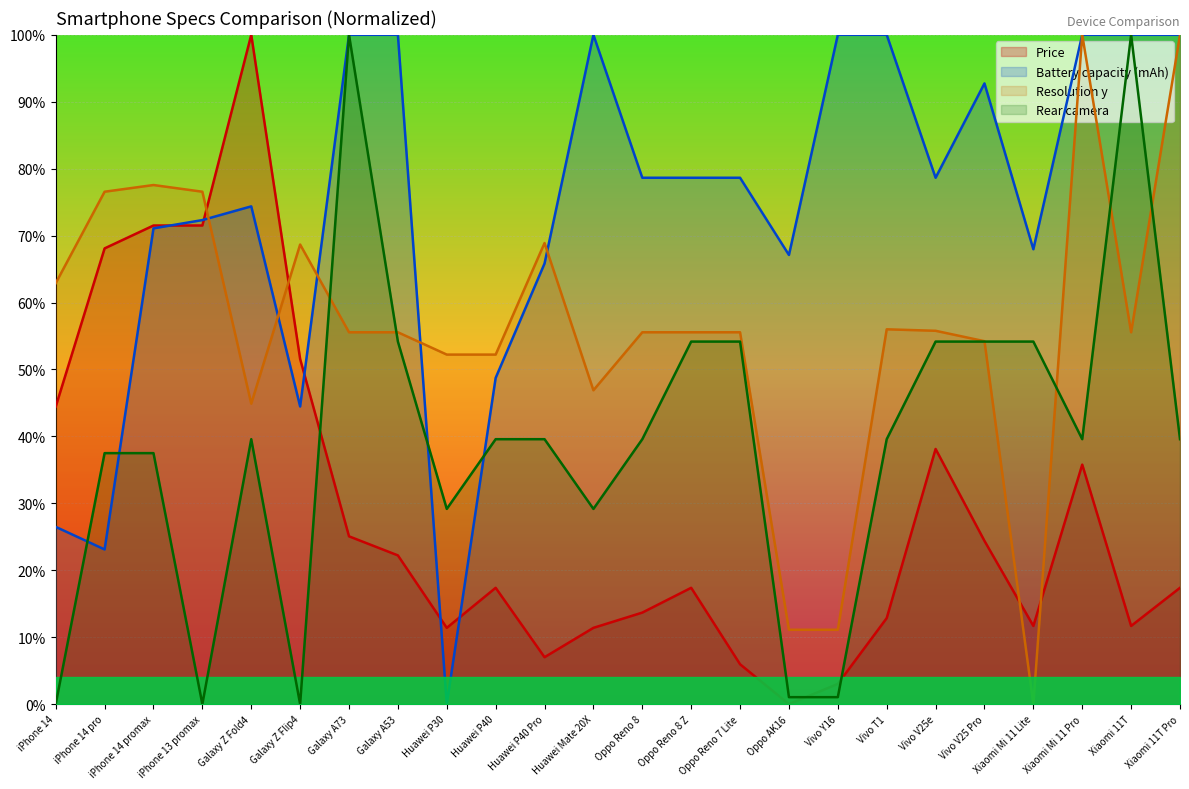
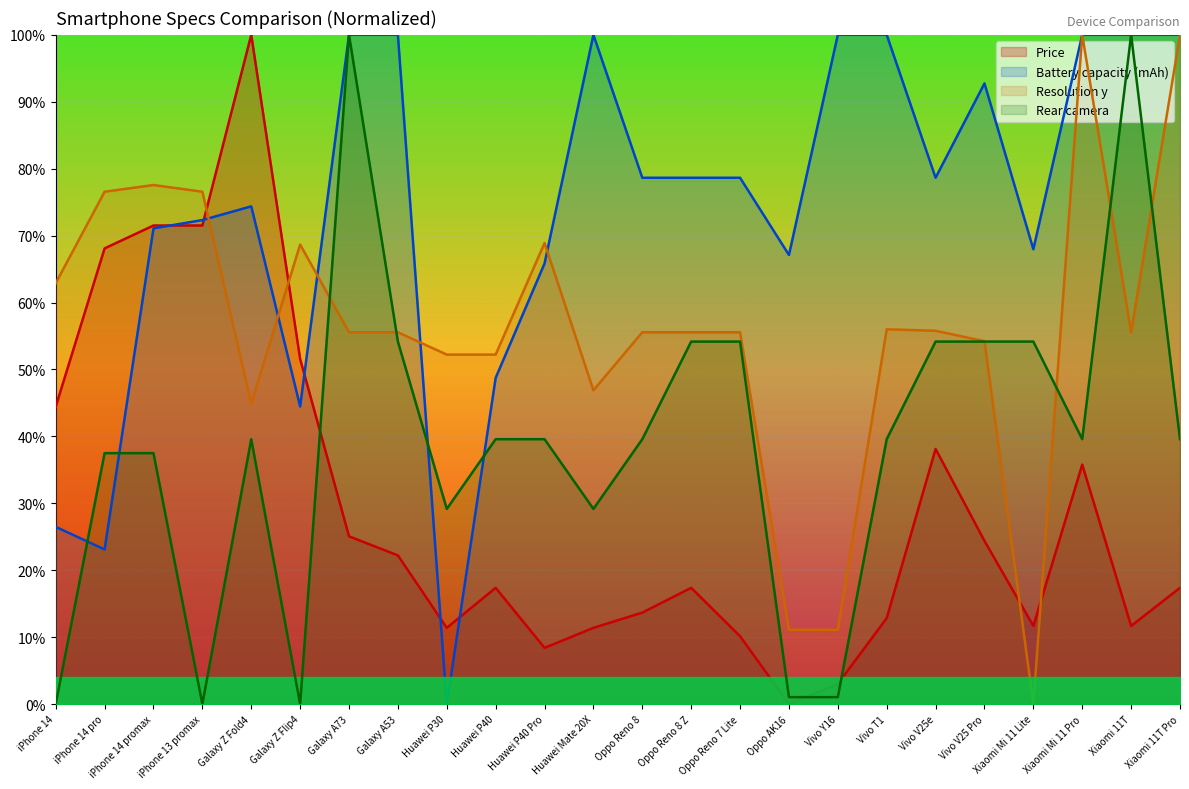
Price, Huawei P40 Pro: 7% -> 8%
Price, Oppo Reno 7 Lite: 6% -> 10%
